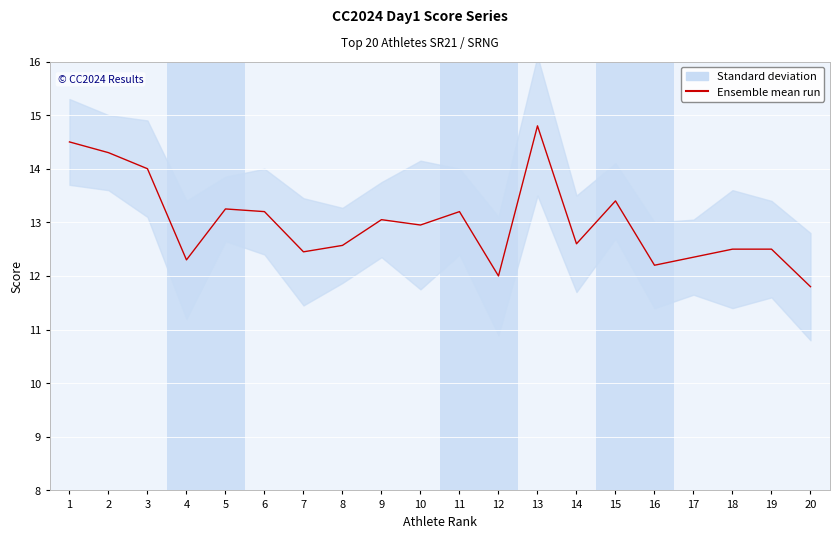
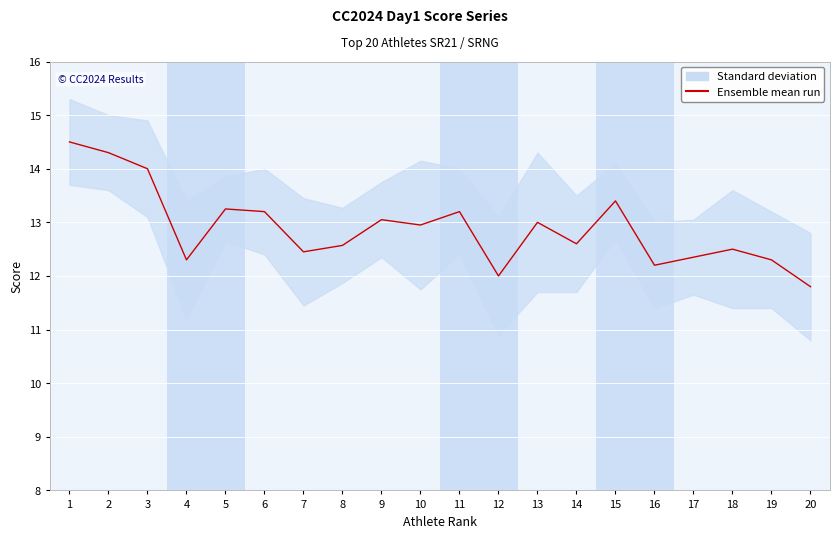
Ensemble mean run, 13: 14.8 -> 13.0
Ensemble mean run, 19: 12.5 -> 12.3
